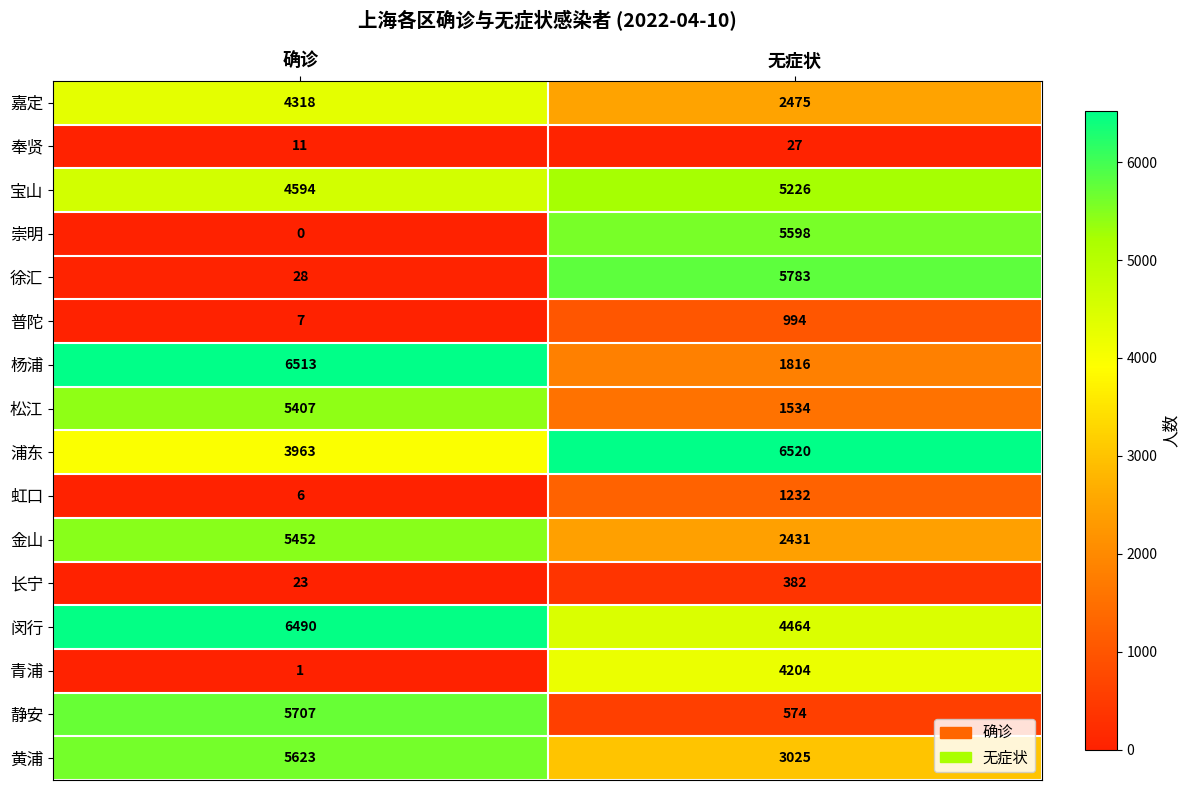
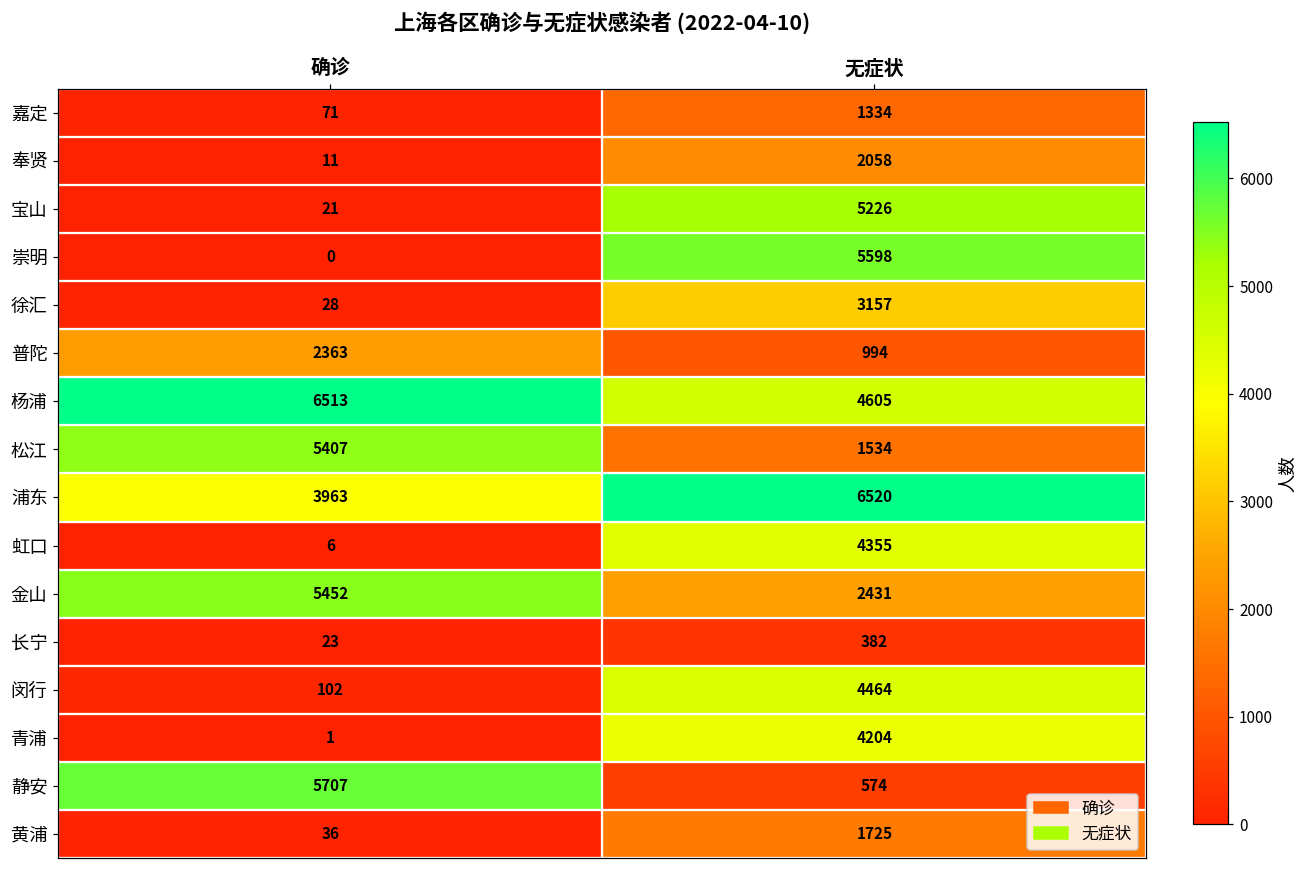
嘉定, 确诊: 4318 -> 71
嘉定, 无症状: 2475 -> 1334
奉贤, 无症状: 27 -> 2058
宝山, 确诊: 4594 -> 21
徐汇, 无症状: 5783 -> 3157
普陀, 确诊: 7 -> 2363
杨浦, 无症状: 1816 -> 4605
虹口, 无症状: 1232 -> 4355
闵行, 确诊: 6490 -> 102
黄浦, 确诊: 5623 -> 36
黄浦, 无症状: 3025 -> 1725
